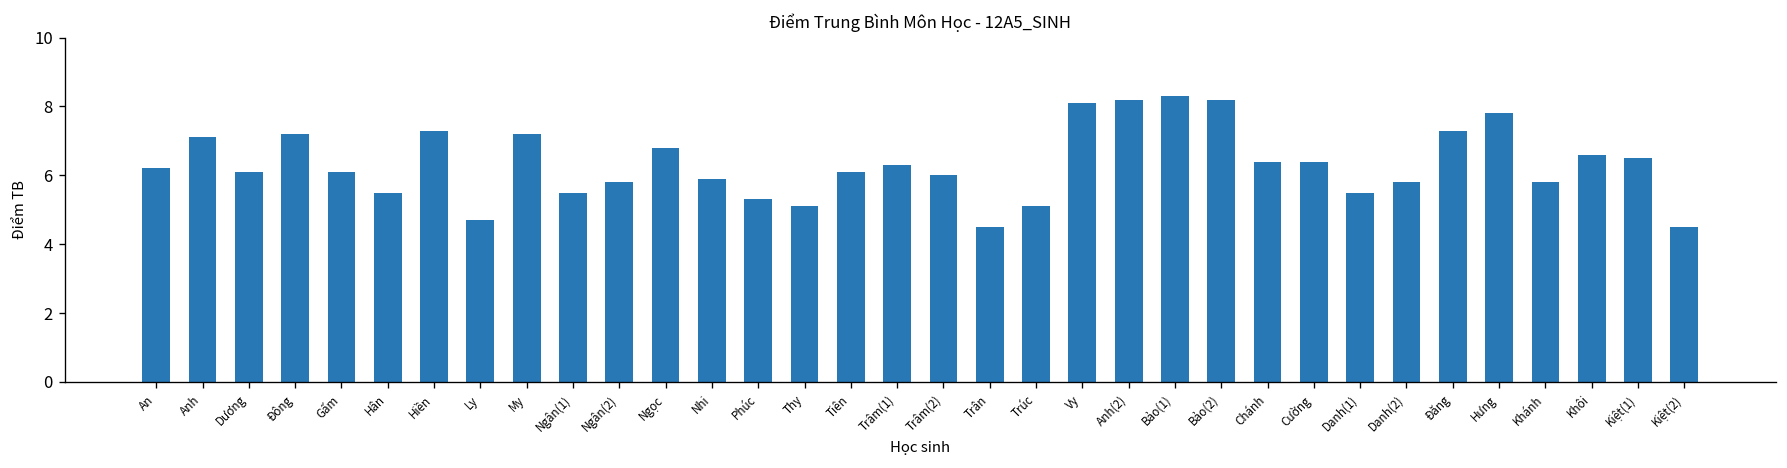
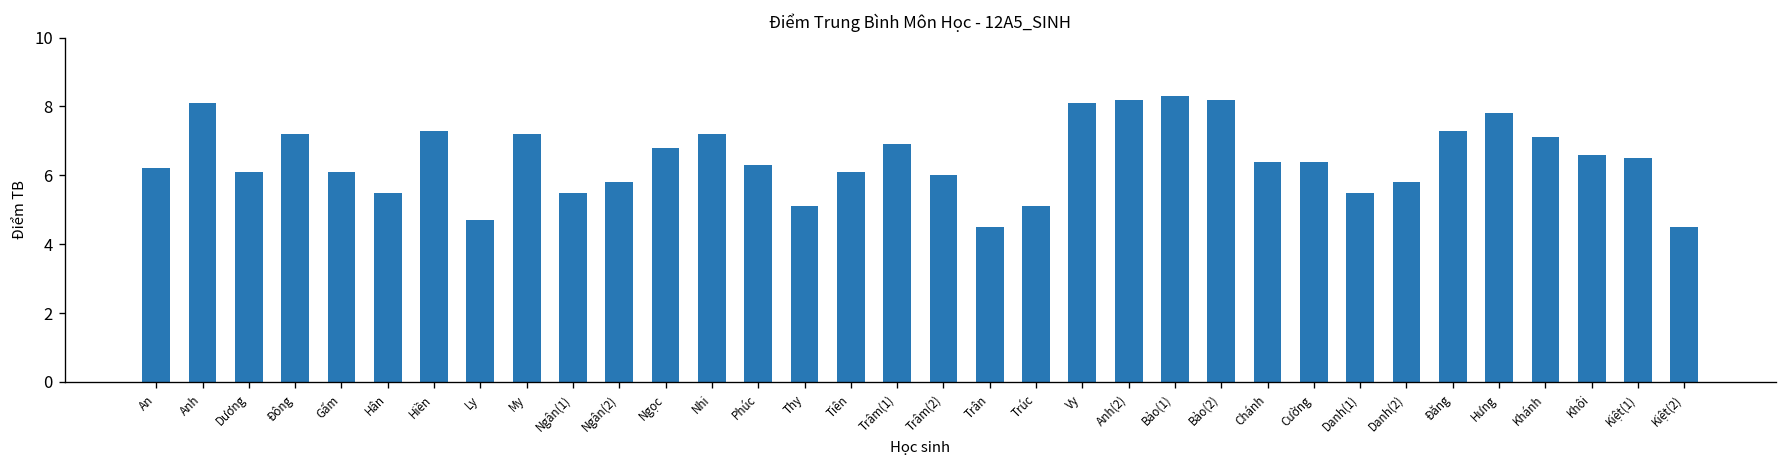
Anh: 7.1 -> 8.1
Nhi: 5.9 -> 7.2
Phúc: 5.3 -> 6.3
Trâm(1): 6.3 -> 6.9
Khánh: 5.8 -> 7.1
